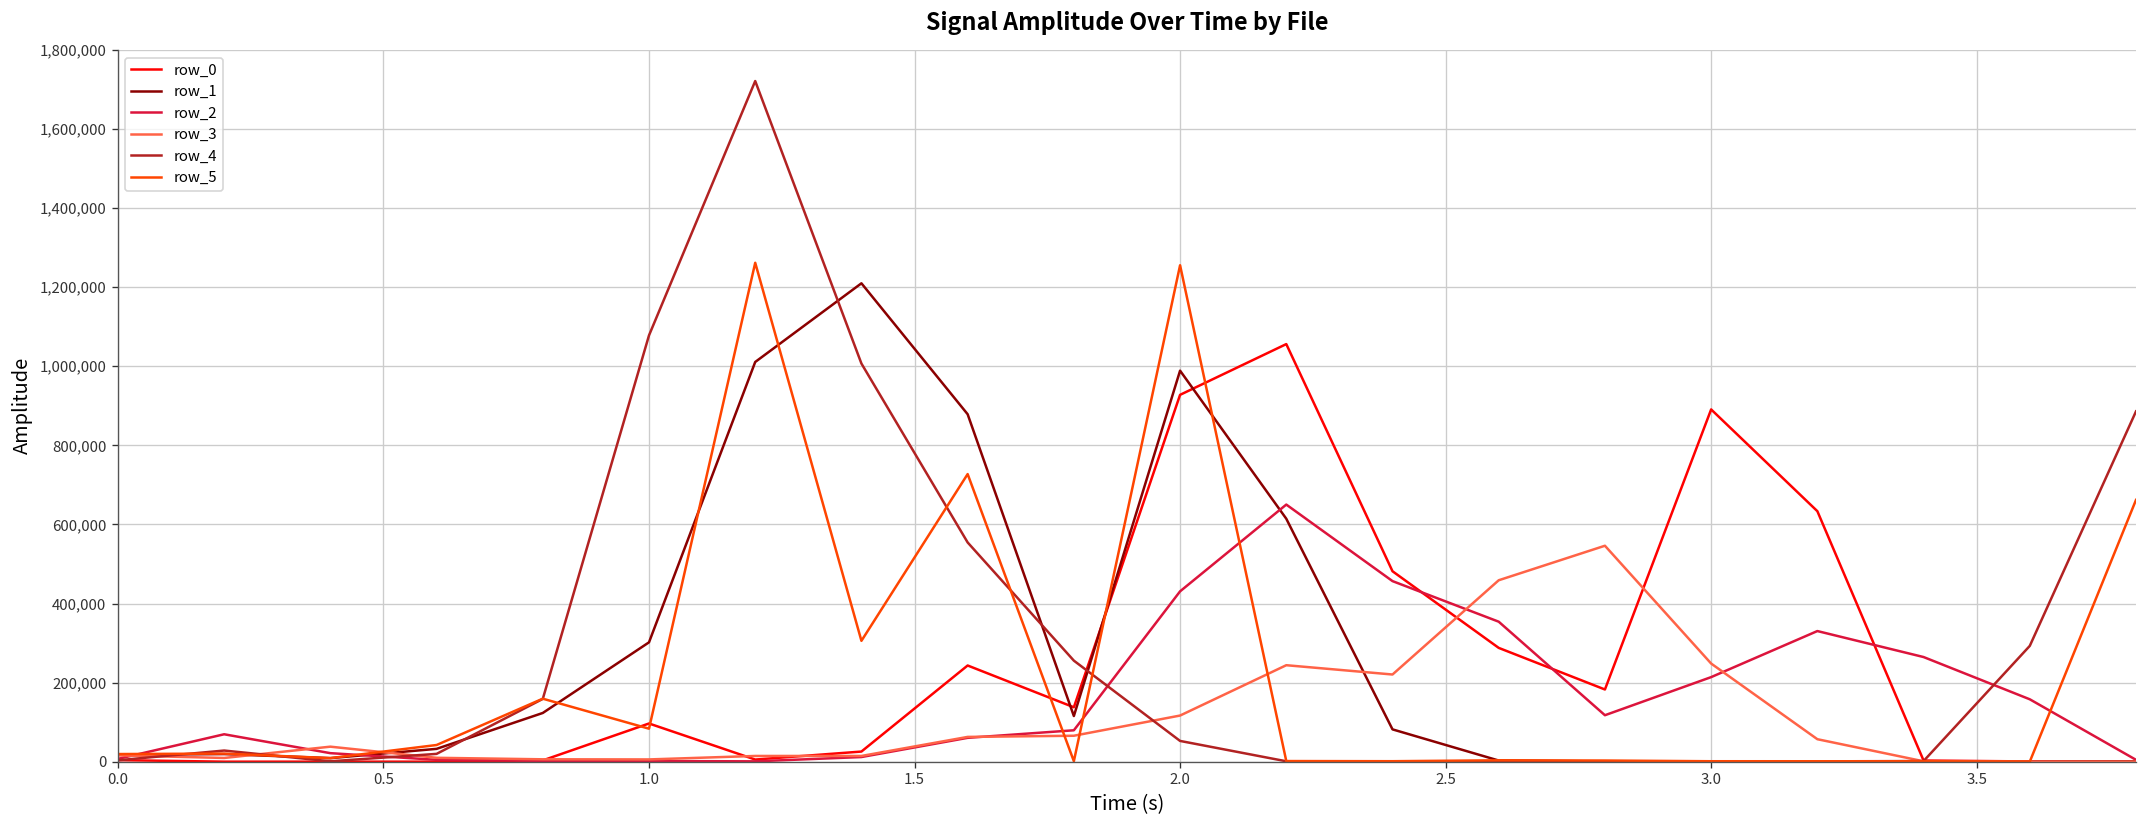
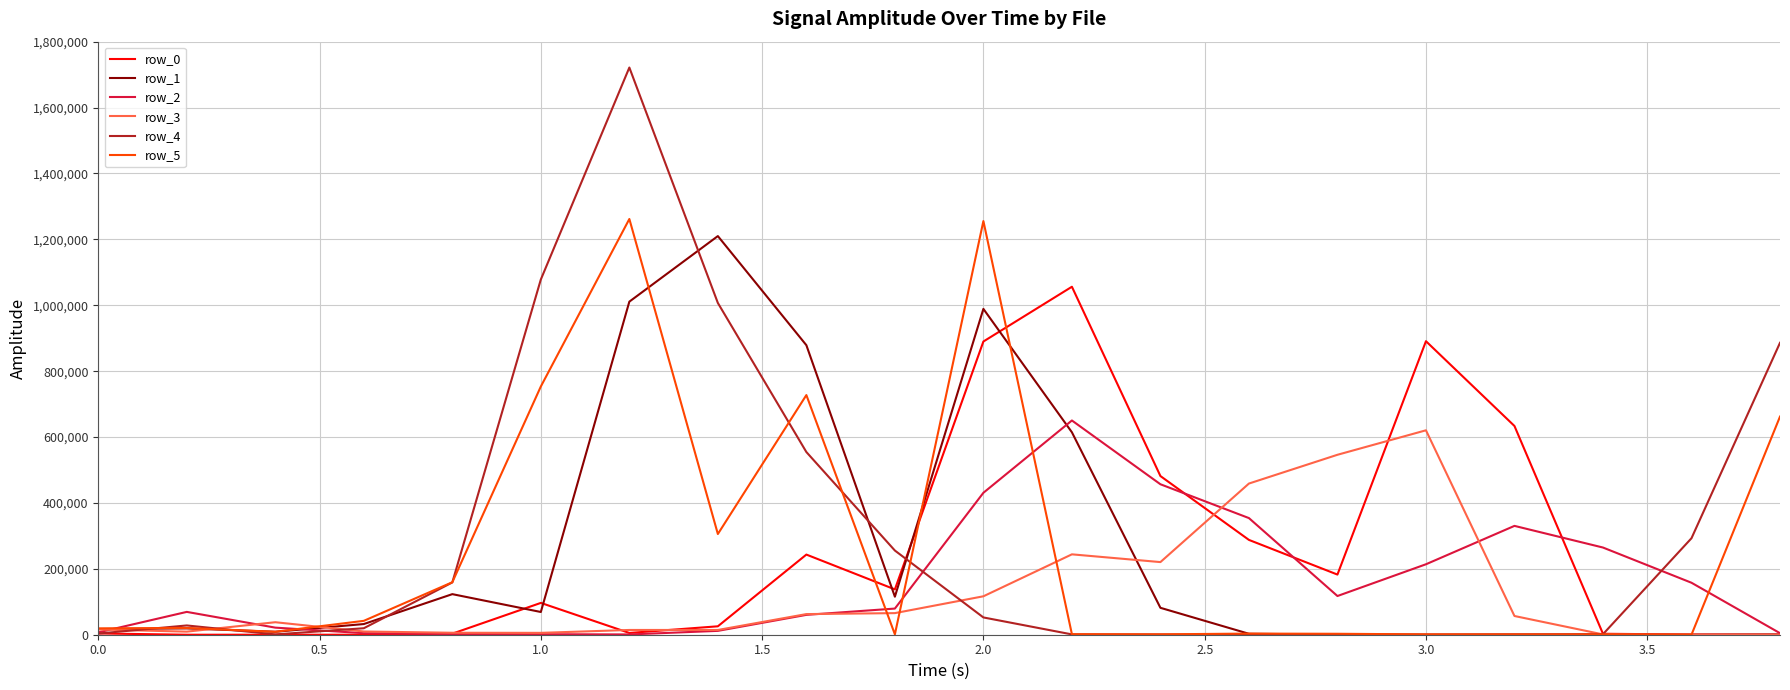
row_1, 1.0: 300,000 -> 70,000
row_5, 1.0: 80,000 -> 750,000
row_0, 2.0: 930,000 -> 890,000
row_3, 3.0: 250,000 -> 620,000
